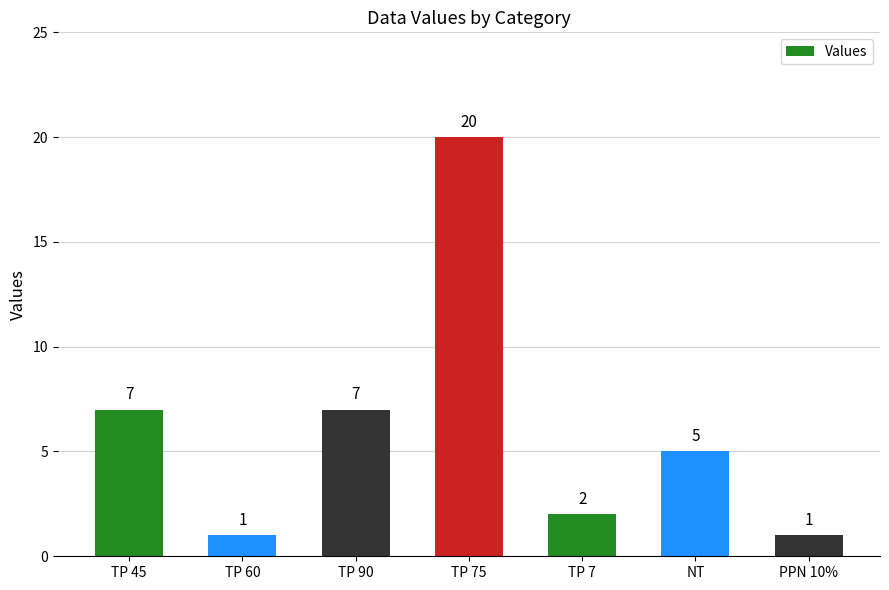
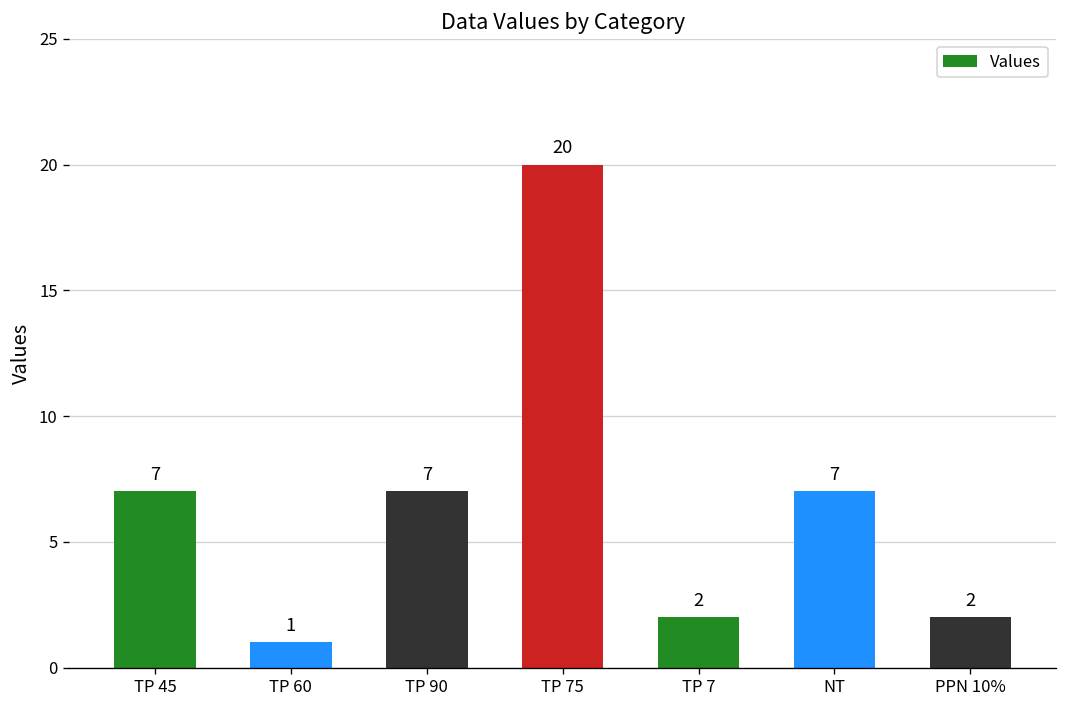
NT: 5 -> 7
PPN 10%: 1 -> 2
